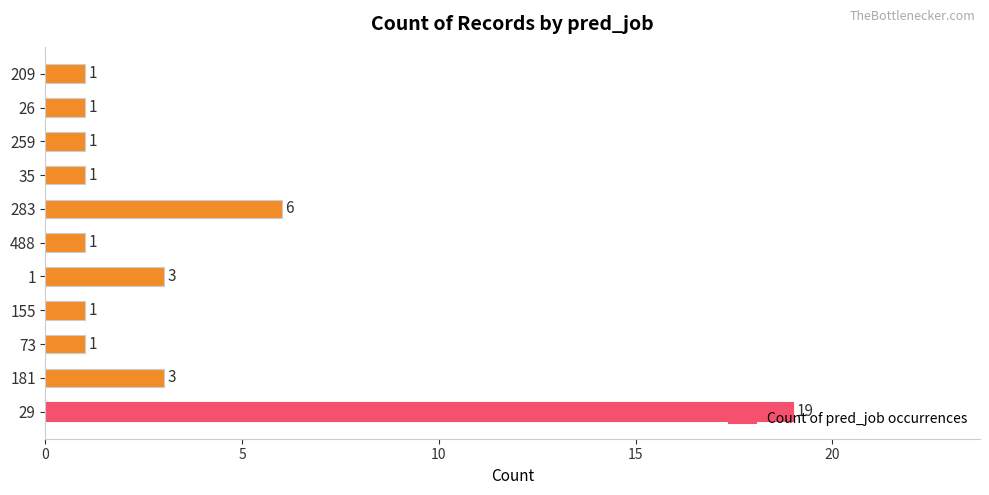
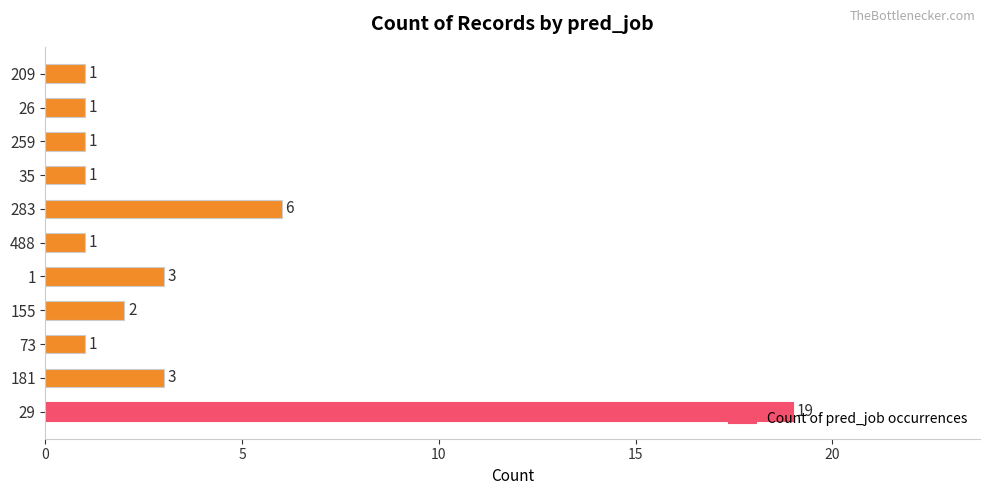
155: 1 -> 2
